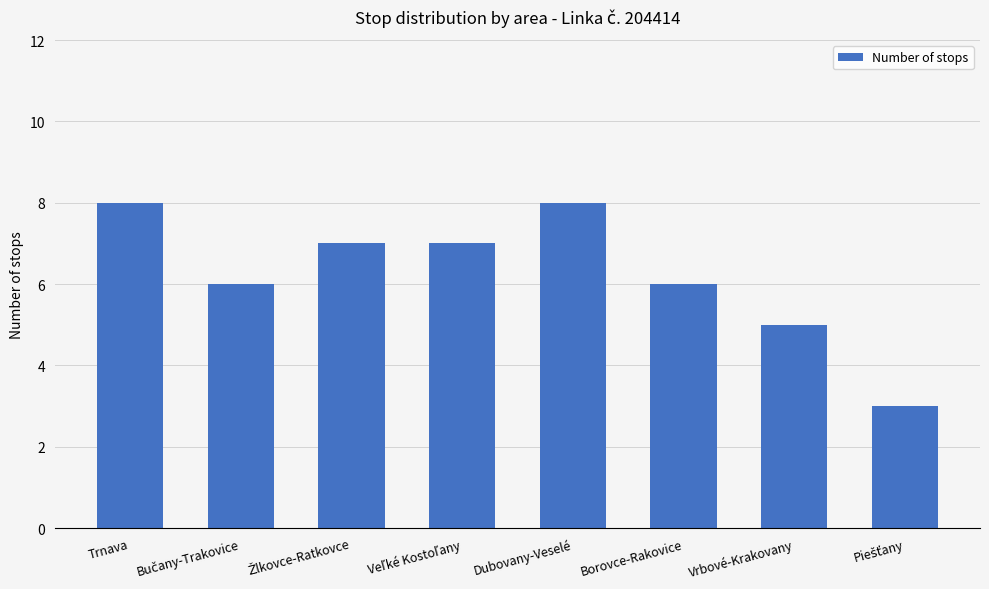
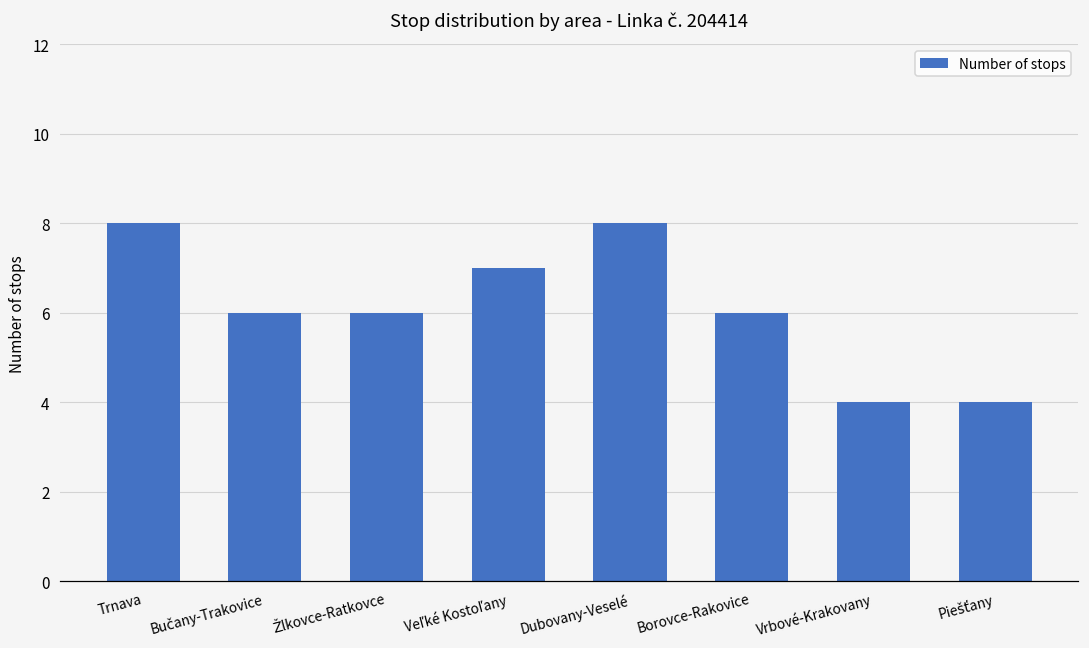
Žlkovce-Ratkovce: 7 -> 6
Vrbové-Krakovany: 5 -> 4
Piešťany: 3 -> 4
